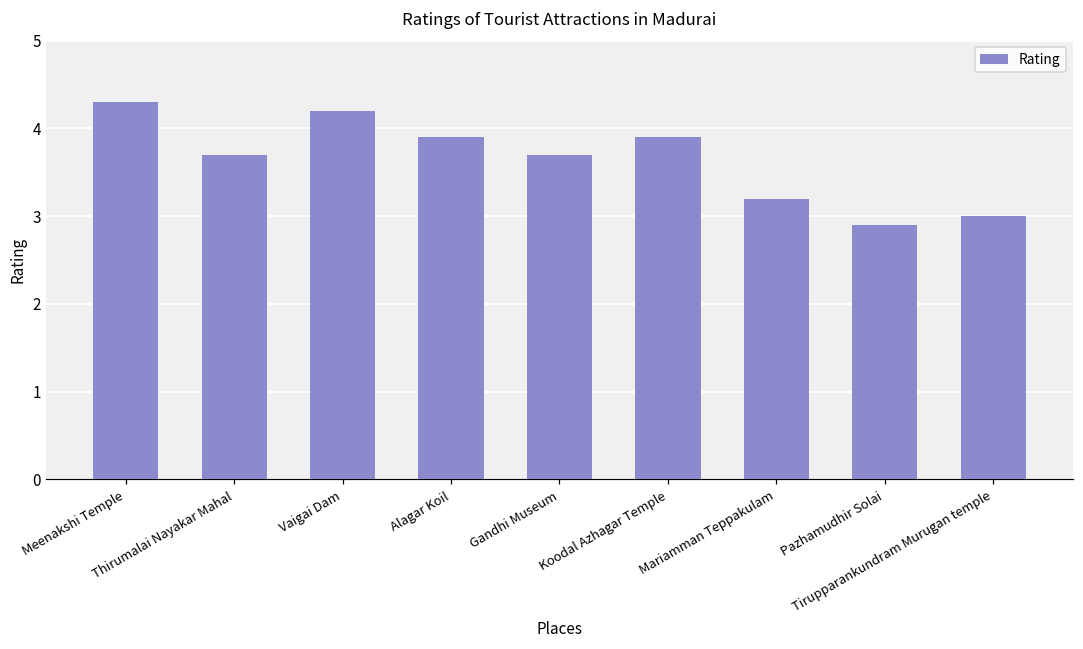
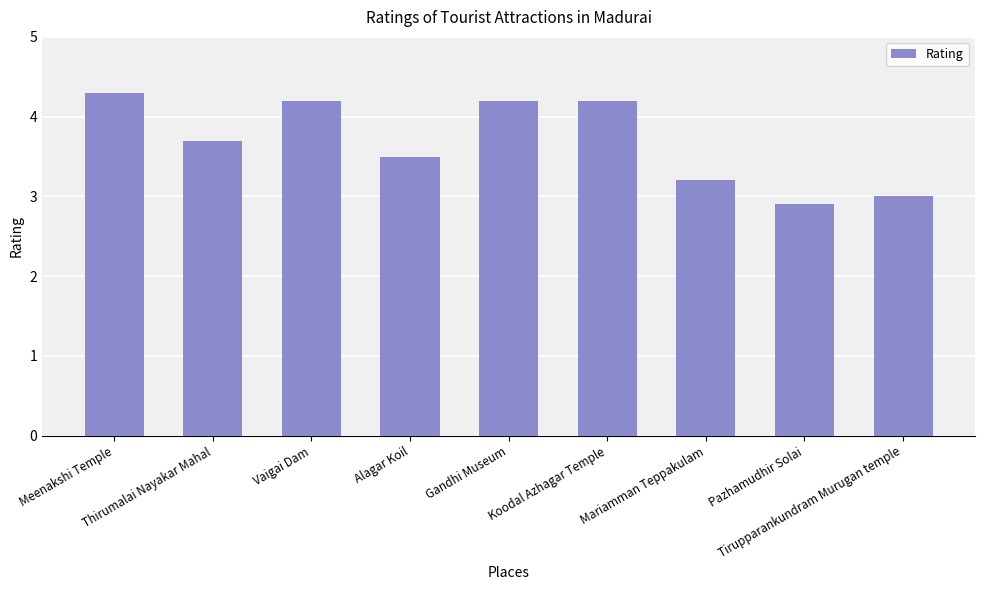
Alagar Koil: 3.9 -> 3.5
Gandhi Museum: 3.7 -> 4.2
Koodal Azhagar Temple: 3.9 -> 4.2
